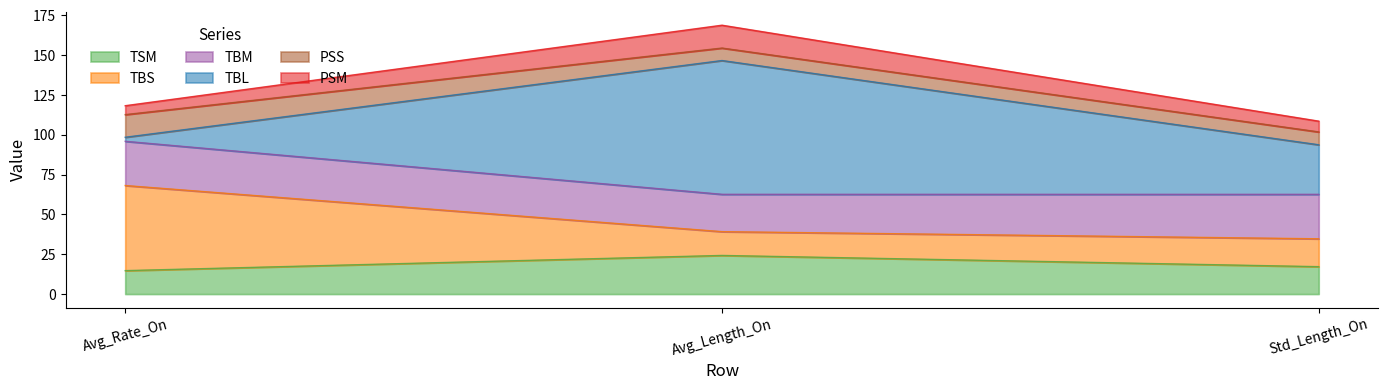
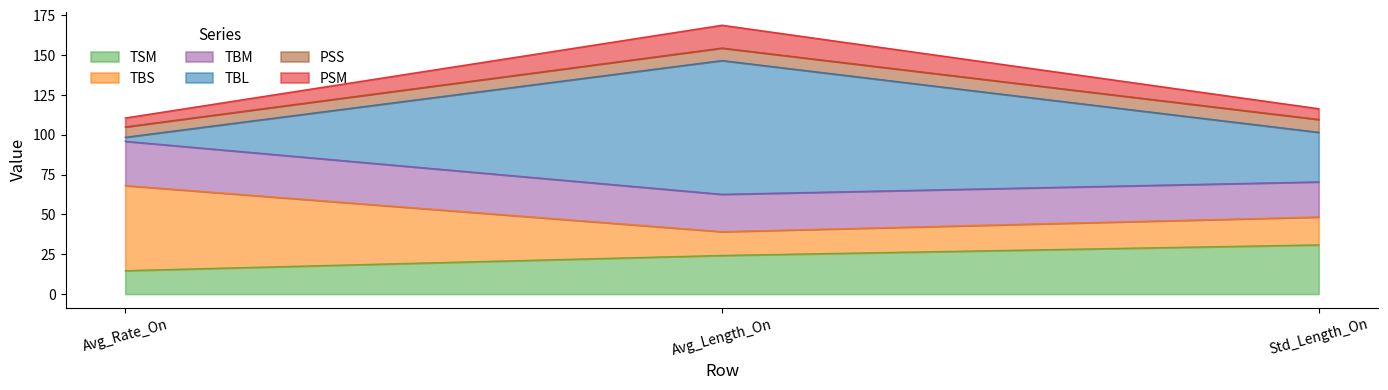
PSS, Avg_Rate_On: 14 -> 7
TSM, Std_Length_On: 17 -> 31
TBM, Std_Length_On: 28 -> 22
